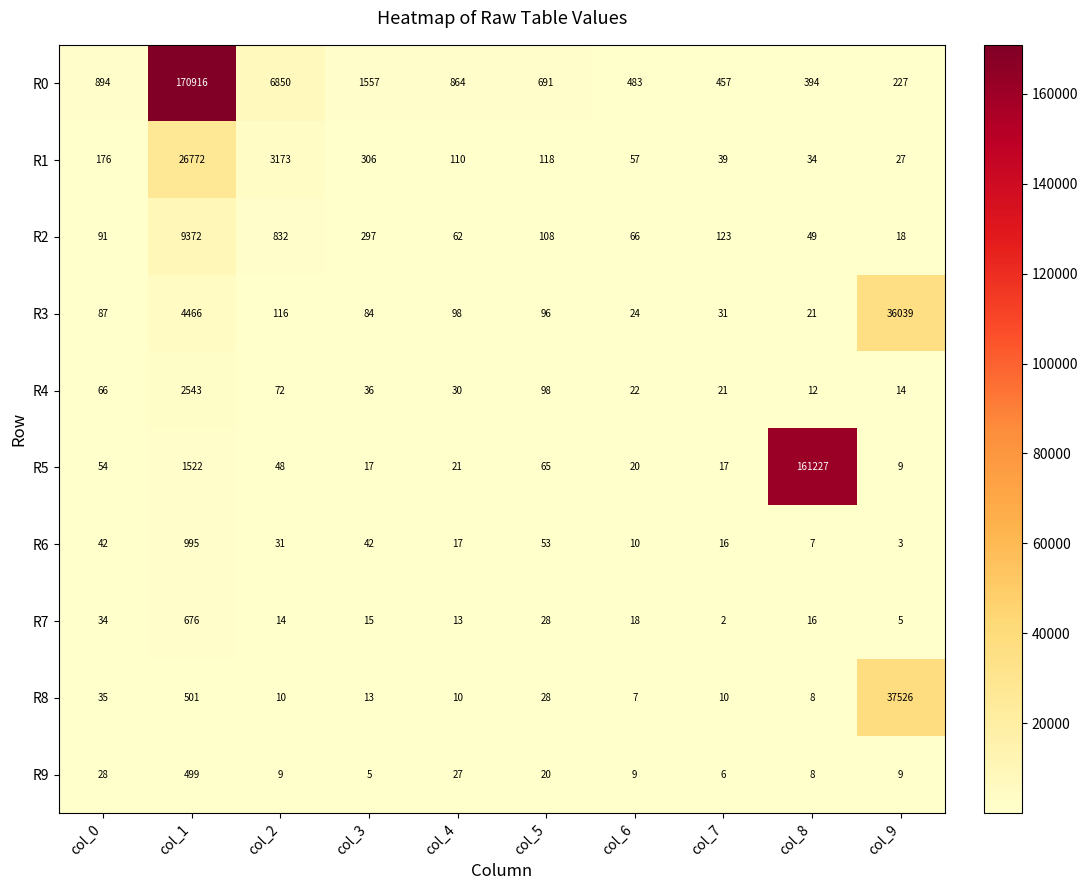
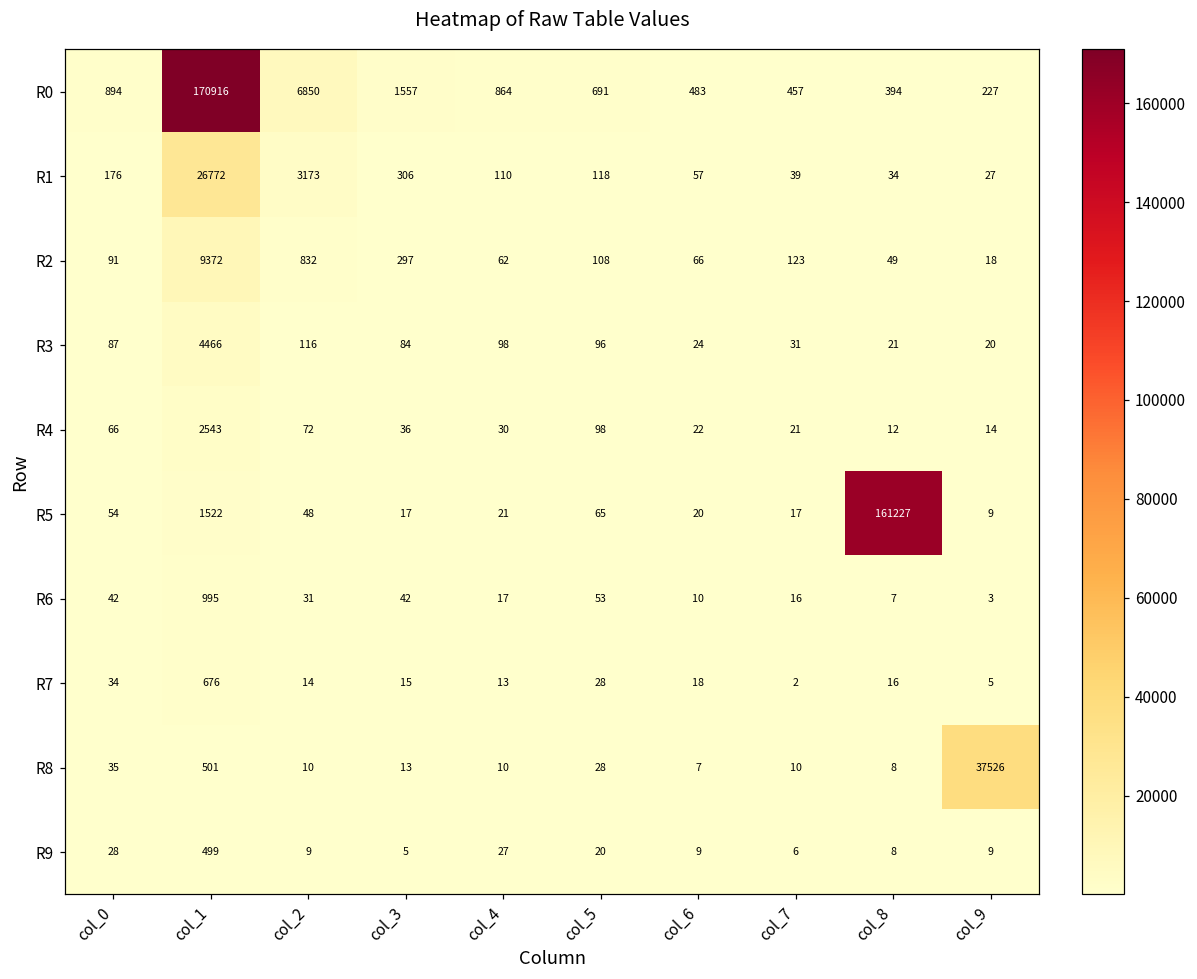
R3, col_9: 36039 -> 20
